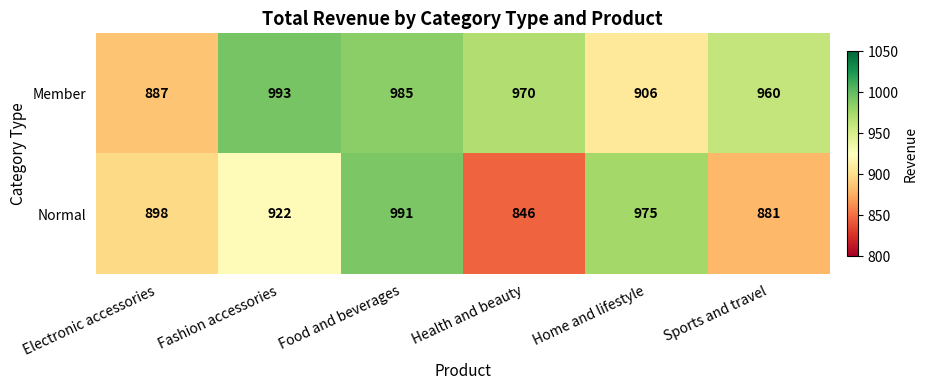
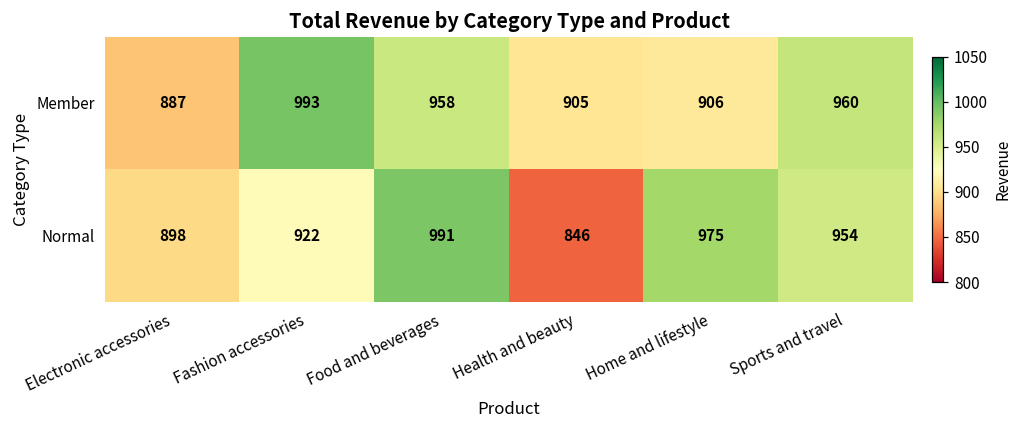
Member, Food and beverages: 985 -> 958
Member, Health and beauty: 970 -> 905
Normal, Sports and travel: 881 -> 954
